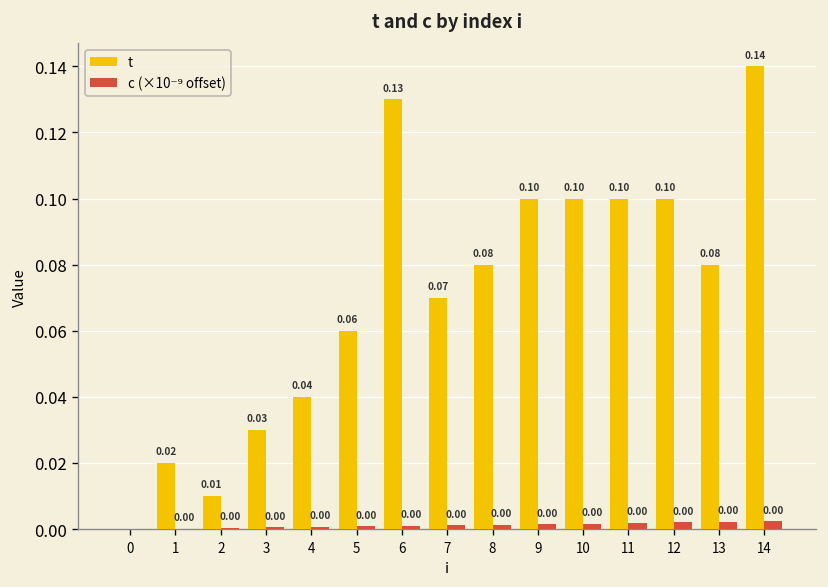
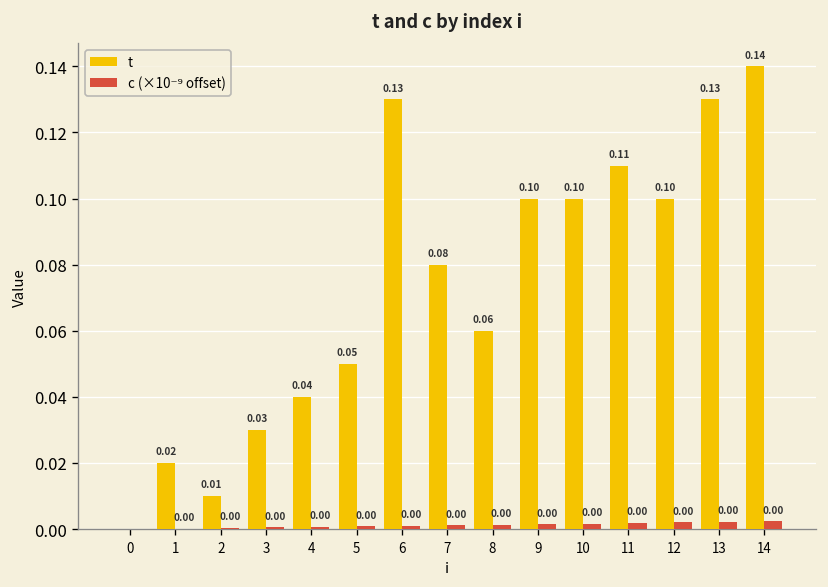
t, 5: 0.06 -> 0.05
t, 7: 0.07 -> 0.08
t, 8: 0.08 -> 0.06
t, 11: 0.10 -> 0.11
t, 13: 0.08 -> 0.13
